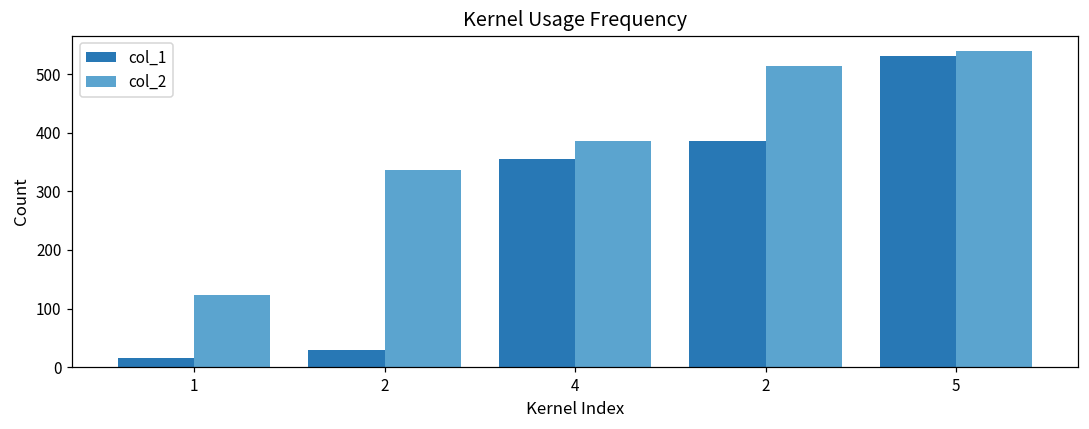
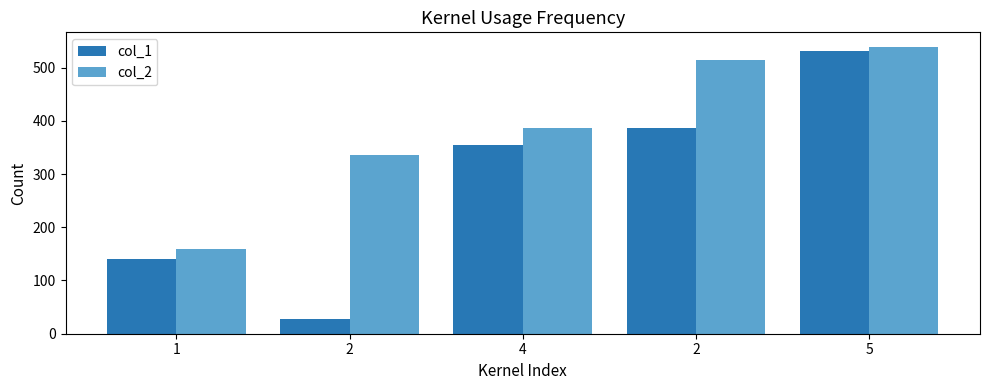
col_1, 1: 20 -> 140
col_2, 1: 120 -> 160
